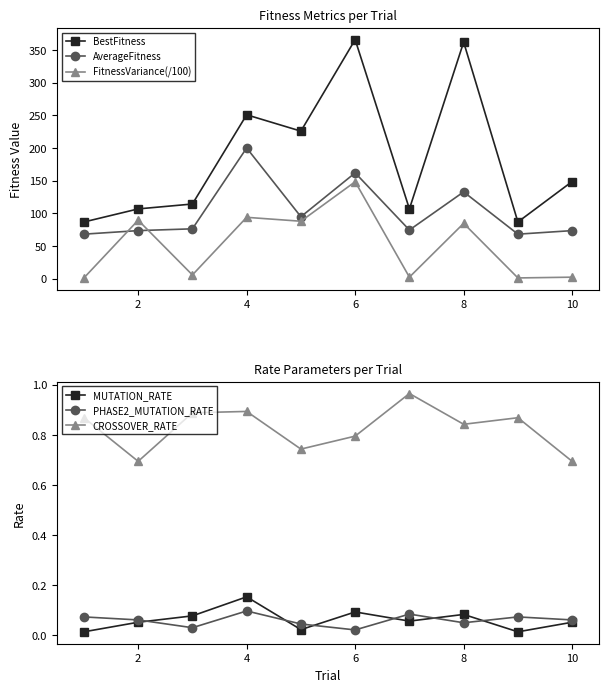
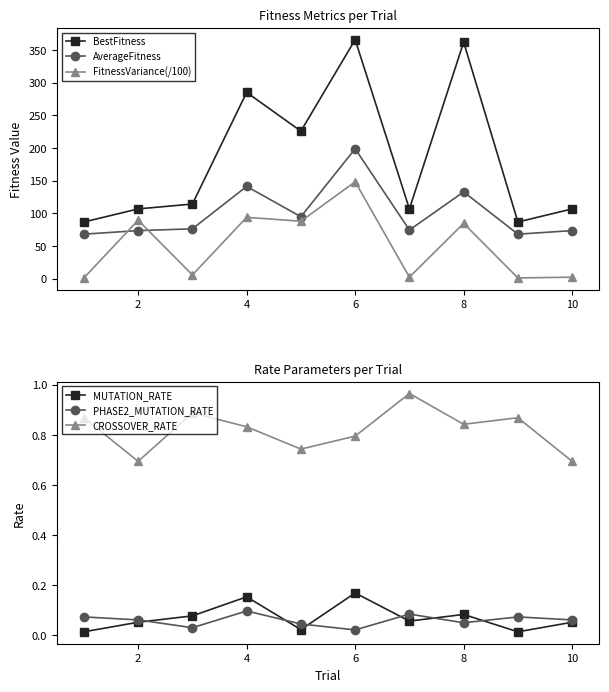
Fitness Metrics per Trial, BestFitness, 4: 250 -> 290
Fitness Metrics per Trial, AverageFitness, 4: 200 -> 140
Fitness Metrics per Trial, AverageFitness, 6: 160 -> 200
Fitness Metrics per Trial, BestFitness, 10: 150 -> 110
Rate Parameters per Trial, CROSSOVER_RATE, 4: 0.89 -> 0.83
Rate Parameters per Trial, MUTATION_RATE, 6: 0.09 -> 0.17
